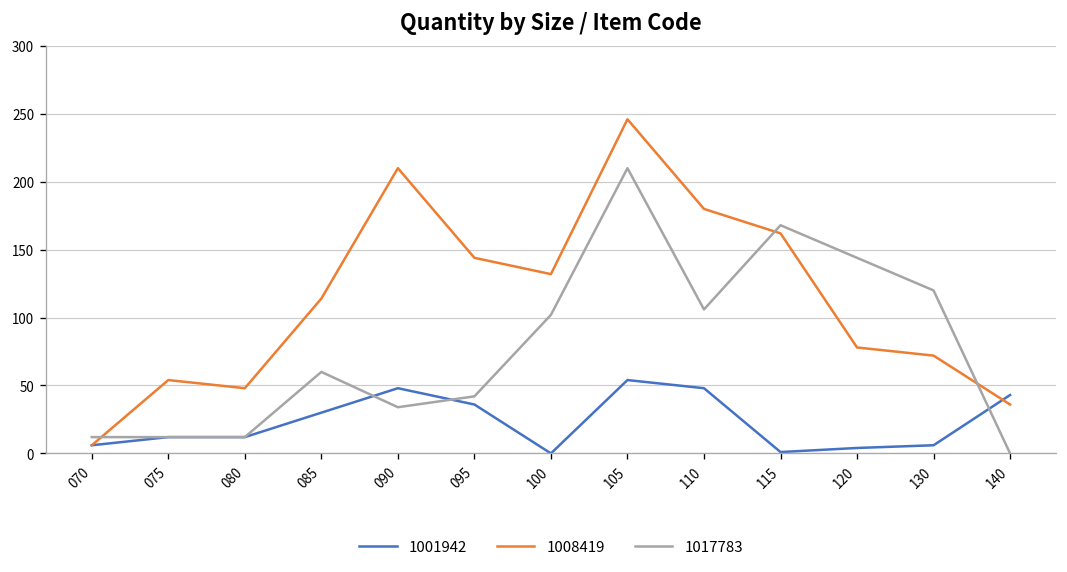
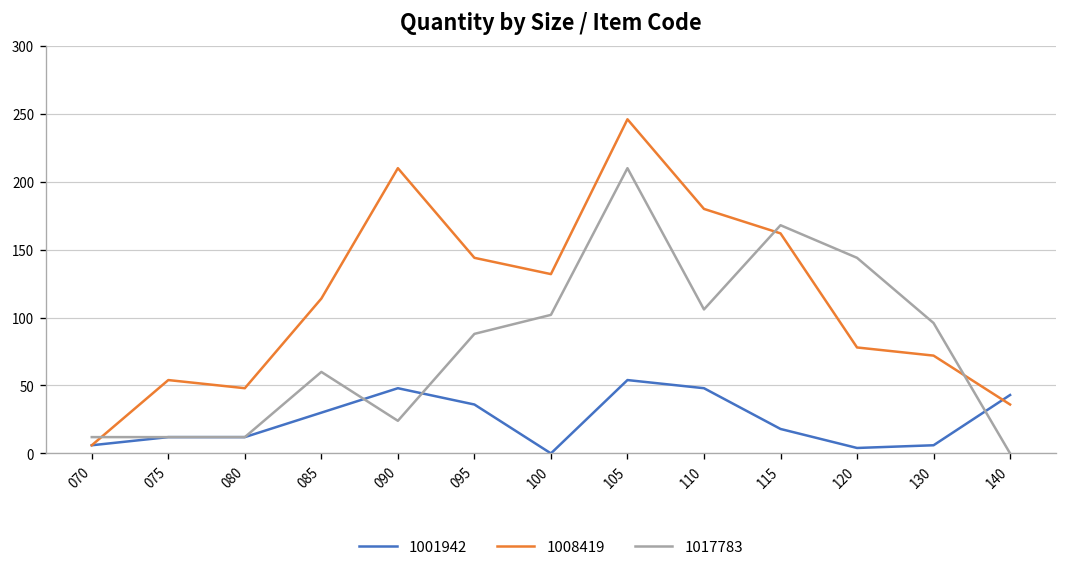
1017783, 090: 34 -> 24
1017783, 095: 42 -> 88
1001942, 115: 1 -> 18
1017783, 130: 120 -> 96
